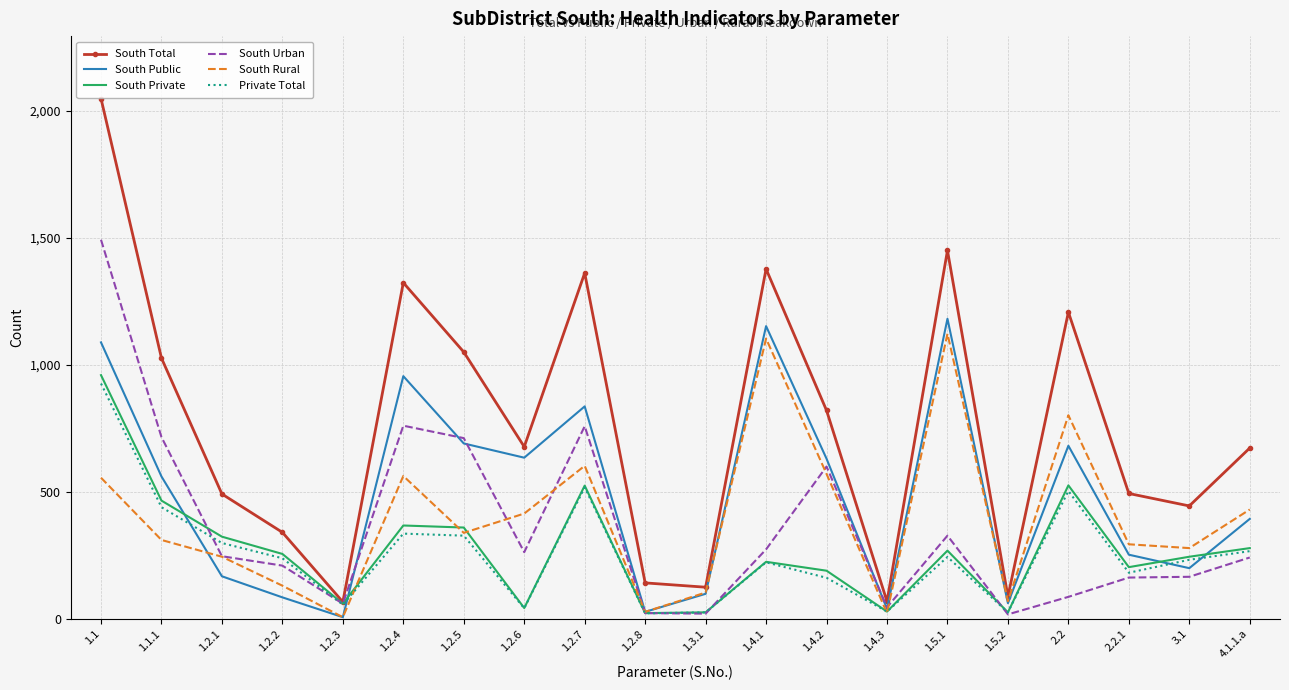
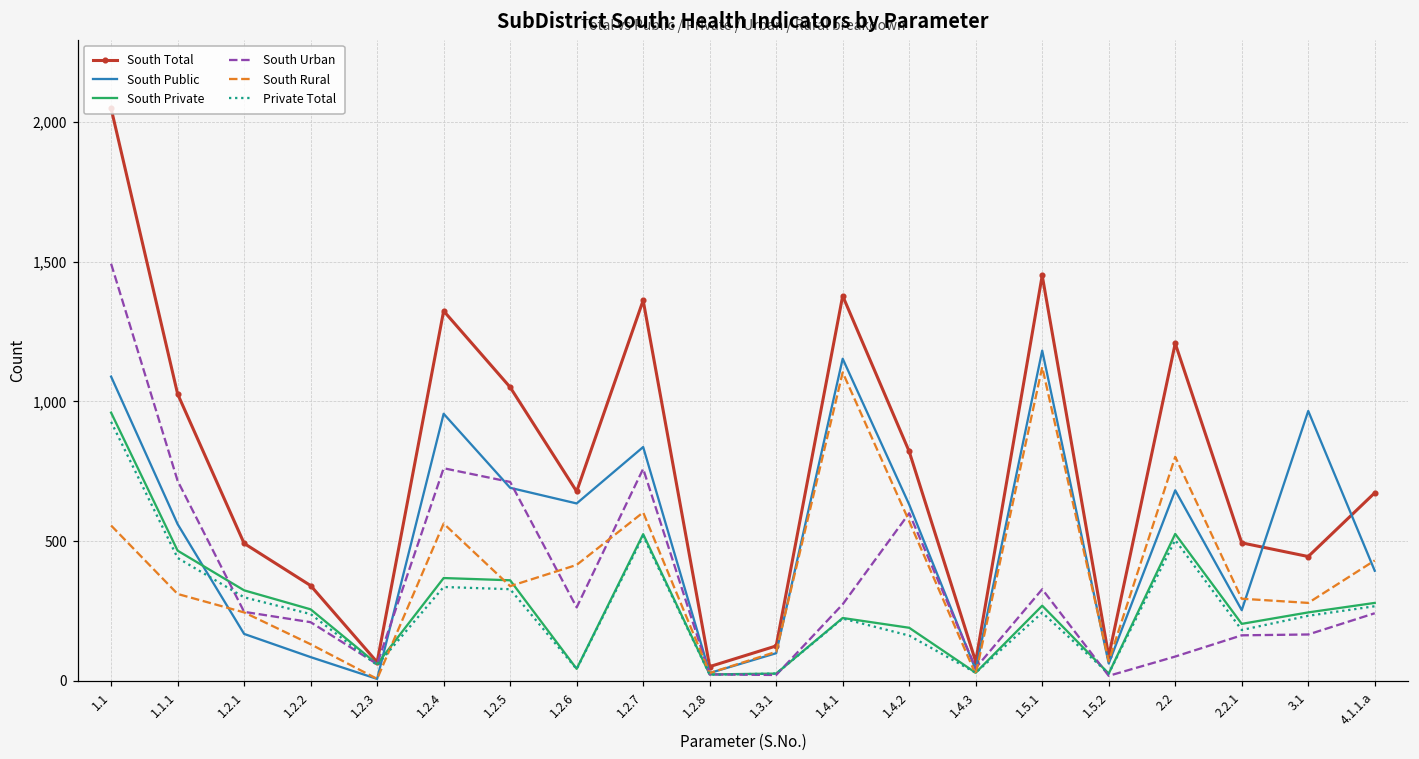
South Total, 1.2.8: 140 -> 50
South Public, 3.1: 200 -> 970
